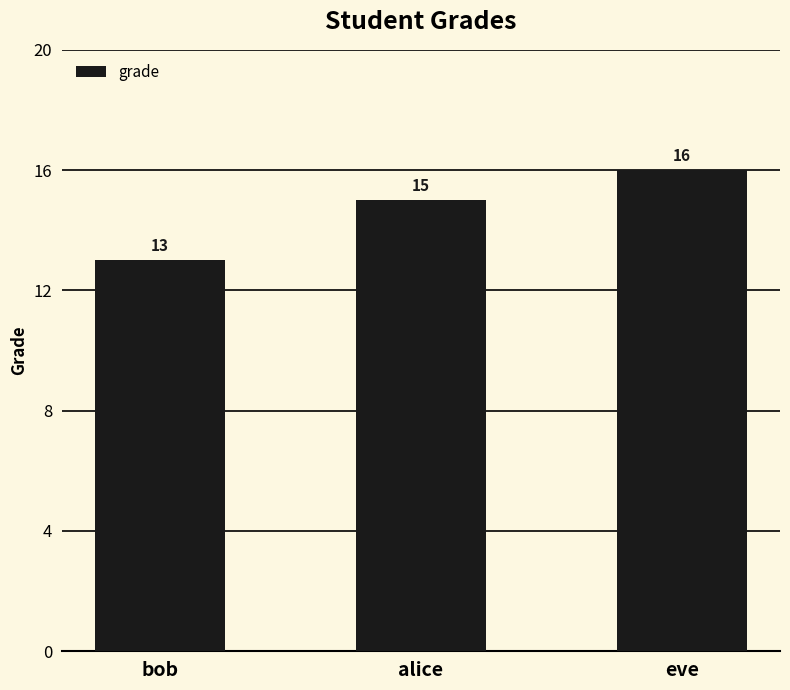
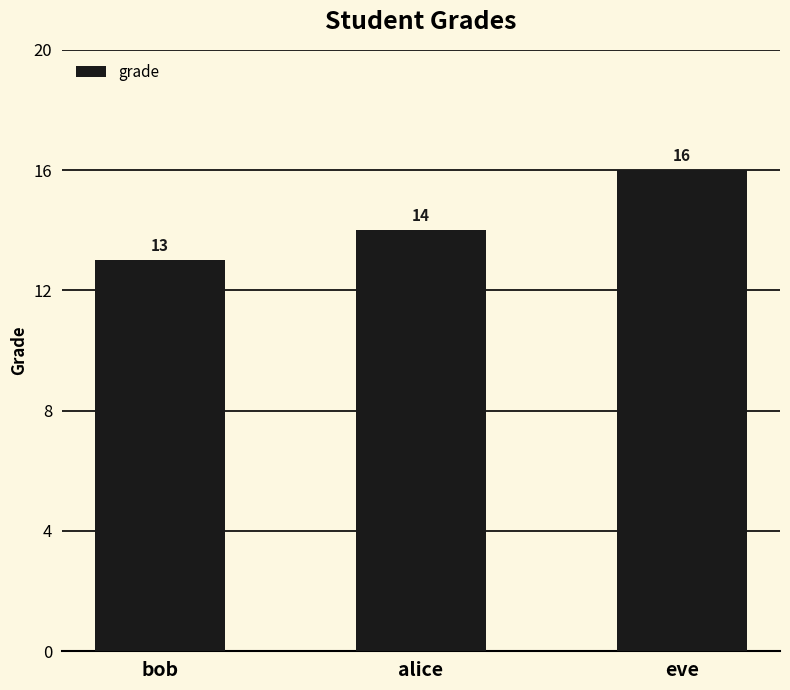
alice: 15 -> 14
